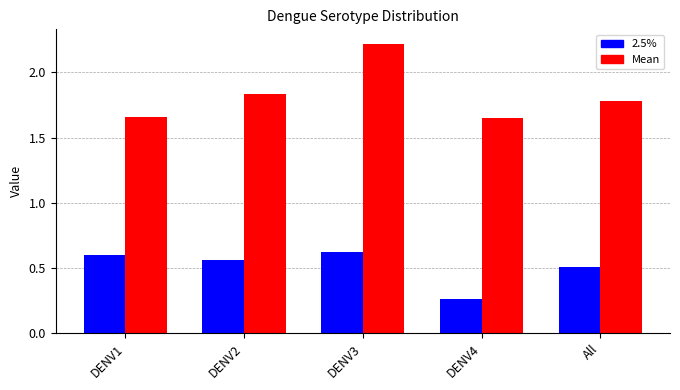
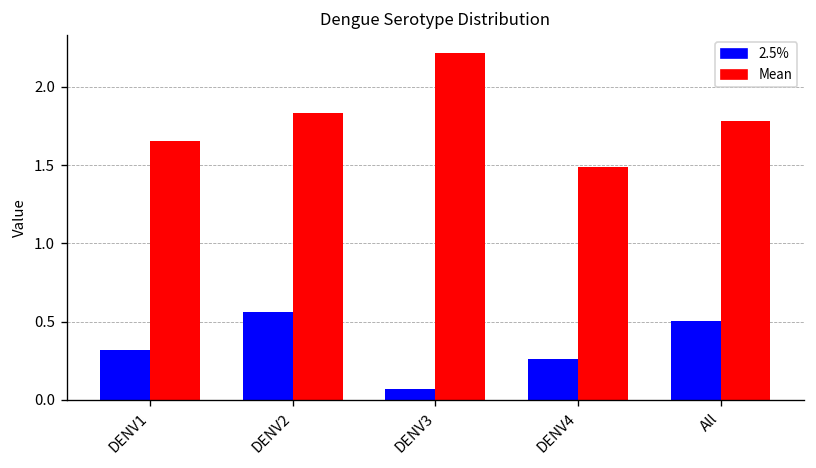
2.5%, DENV1: 0.60 -> 0.32
2.5%, DENV3: 0.62 -> 0.07
Mean, DENV4: 1.65 -> 1.49
